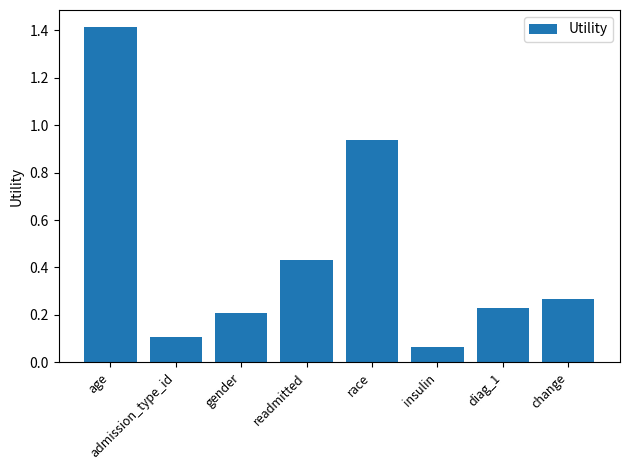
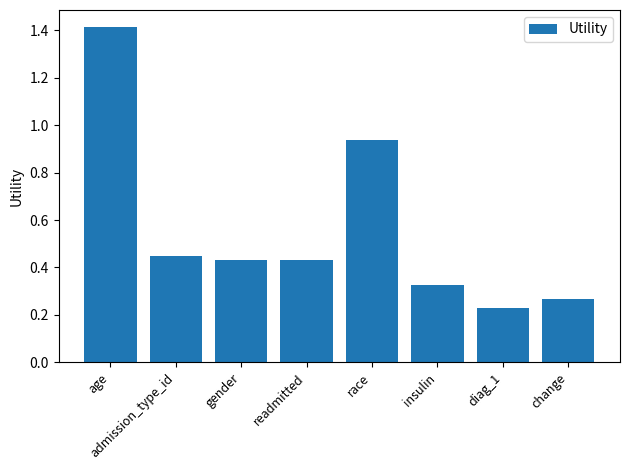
admission_type_id: 0.11 -> 0.45
gender: 0.21 -> 0.43
insulin: 0.06 -> 0.33
